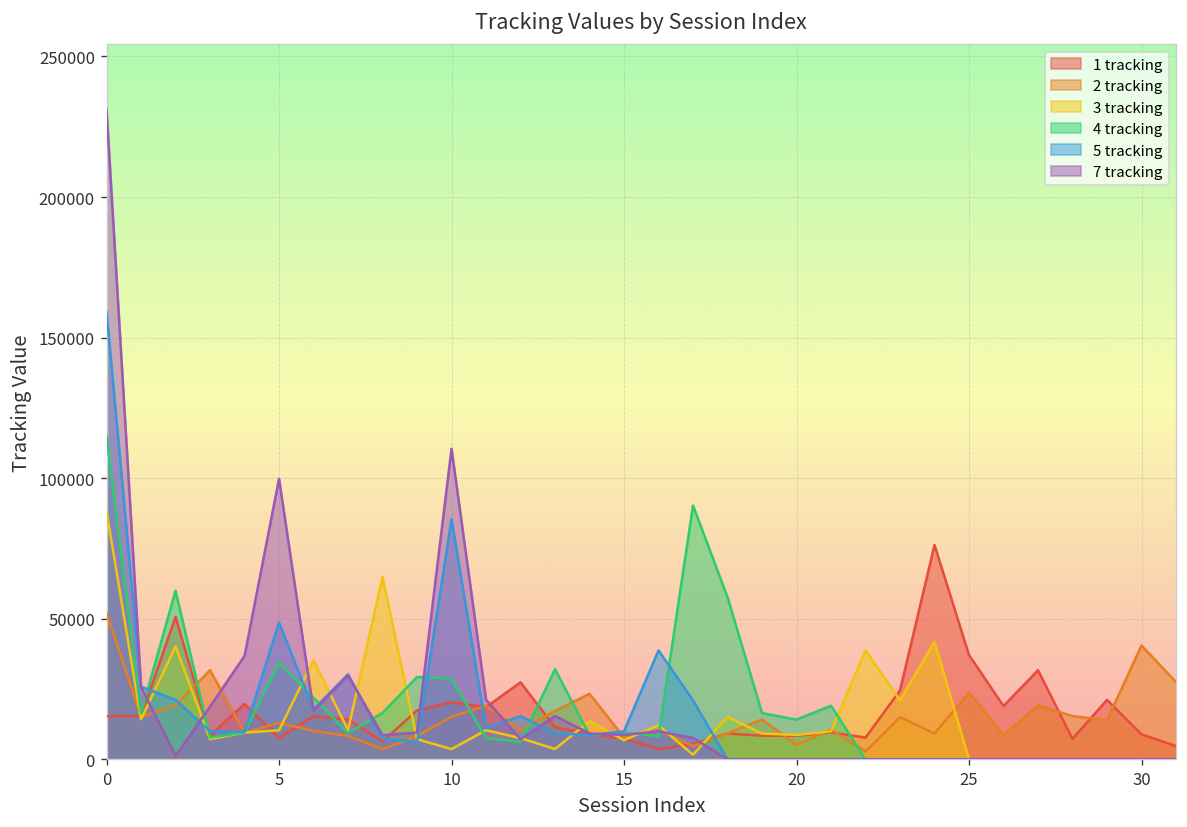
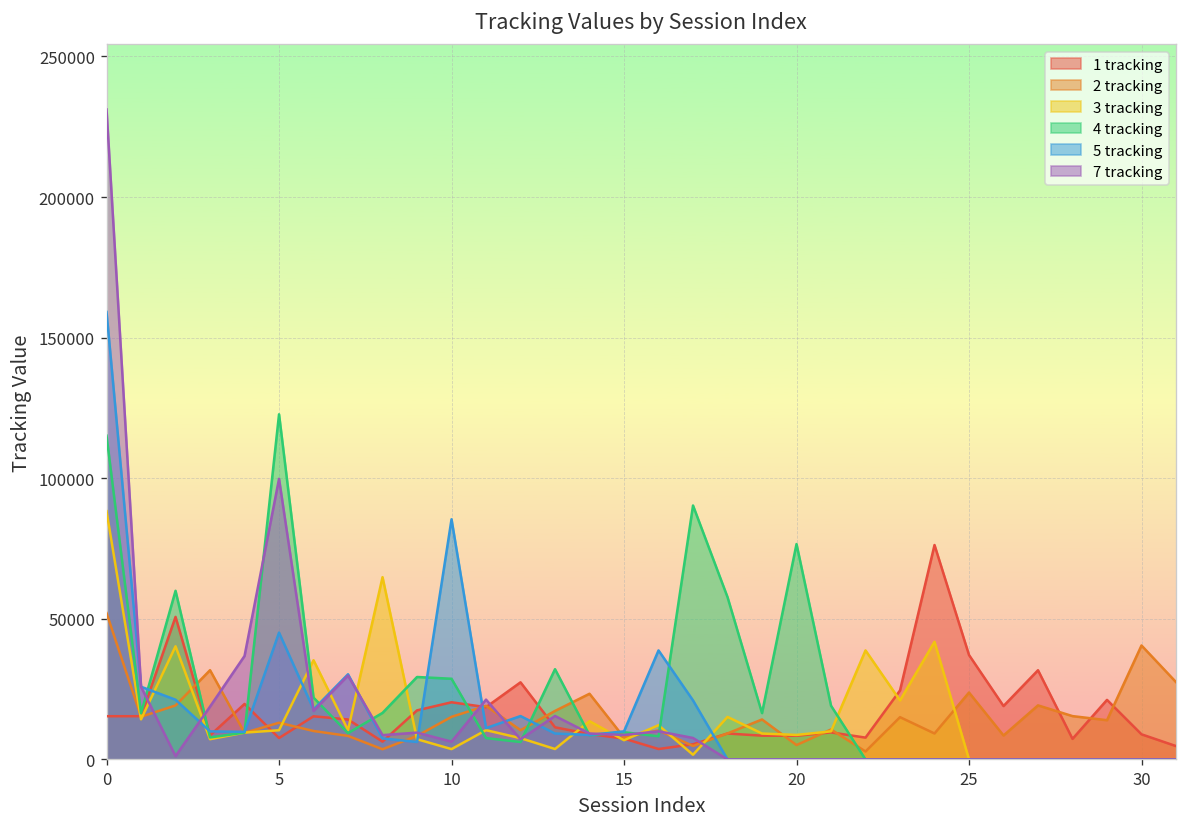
4 tracking, 5: 34000 -> 123000
5 tracking, 5: 49000 -> 45000
7 tracking, 10: 110000 -> 6000
4 tracking, 20: 14000 -> 77000
